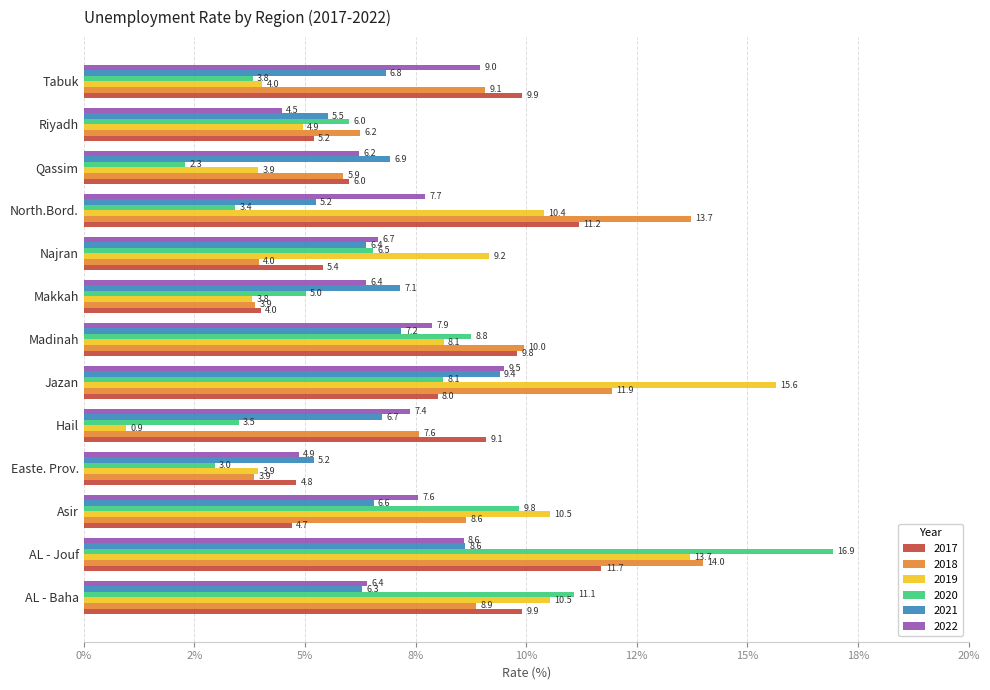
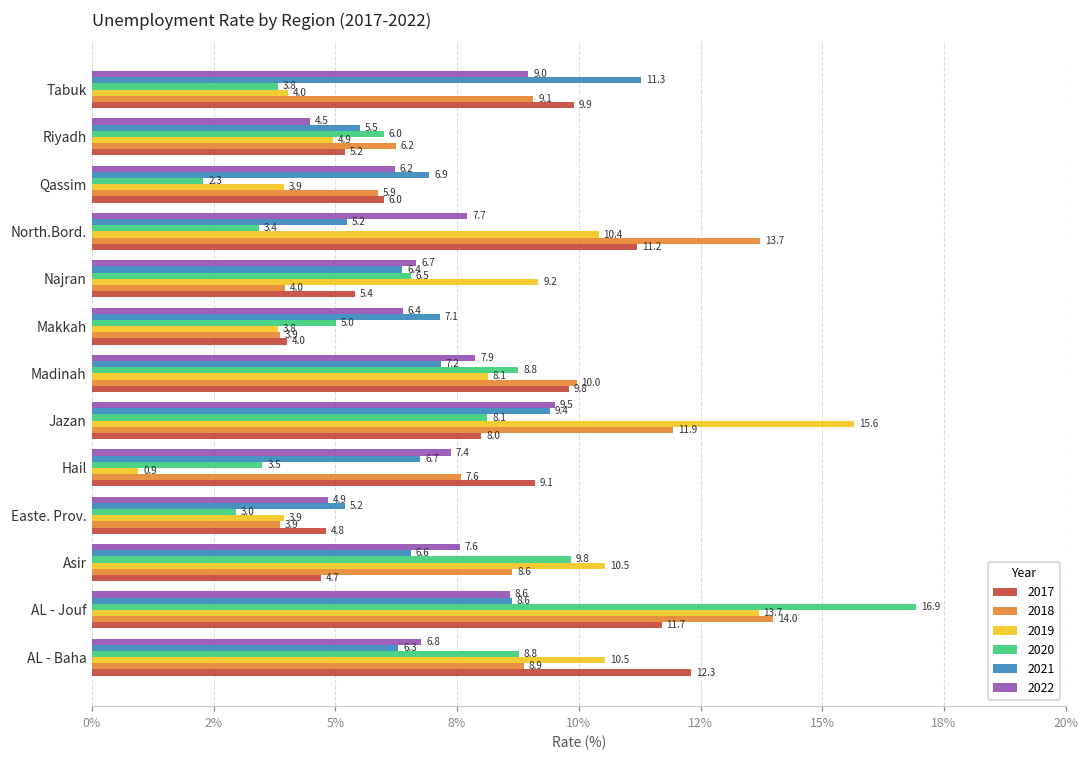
2021, Tabuk: 6.8 -> 11.3
2022, AL - Baha: 6.4 -> 6.8
2020, AL - Baha: 11.1 -> 8.8
2017, AL - Baha: 9.9 -> 12.3
